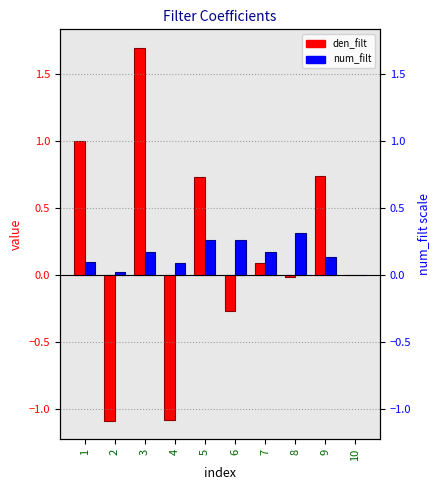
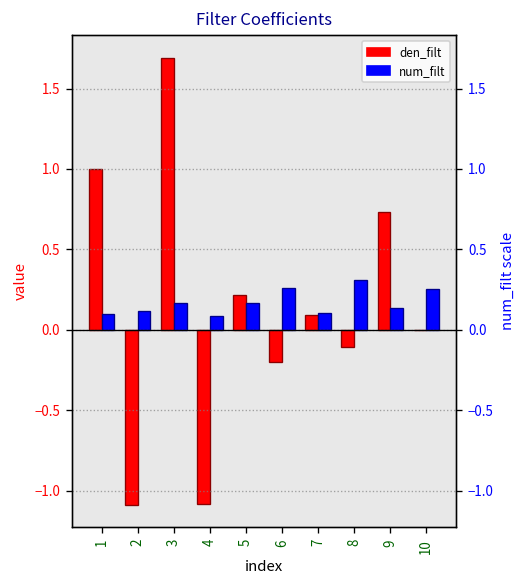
num_filt, 2: 0.02 -> 0.12
den_filt, 5: 0.73 -> 0.22
num_filt, 5: 0.26 -> 0.17
den_filt, 6: -0.27 -> -0.20
num_filt, 7: 0.17 -> 0.10
den_filt, 8: -0.02 -> -0.11
num_filt, 10: 0.00 -> 0.26
